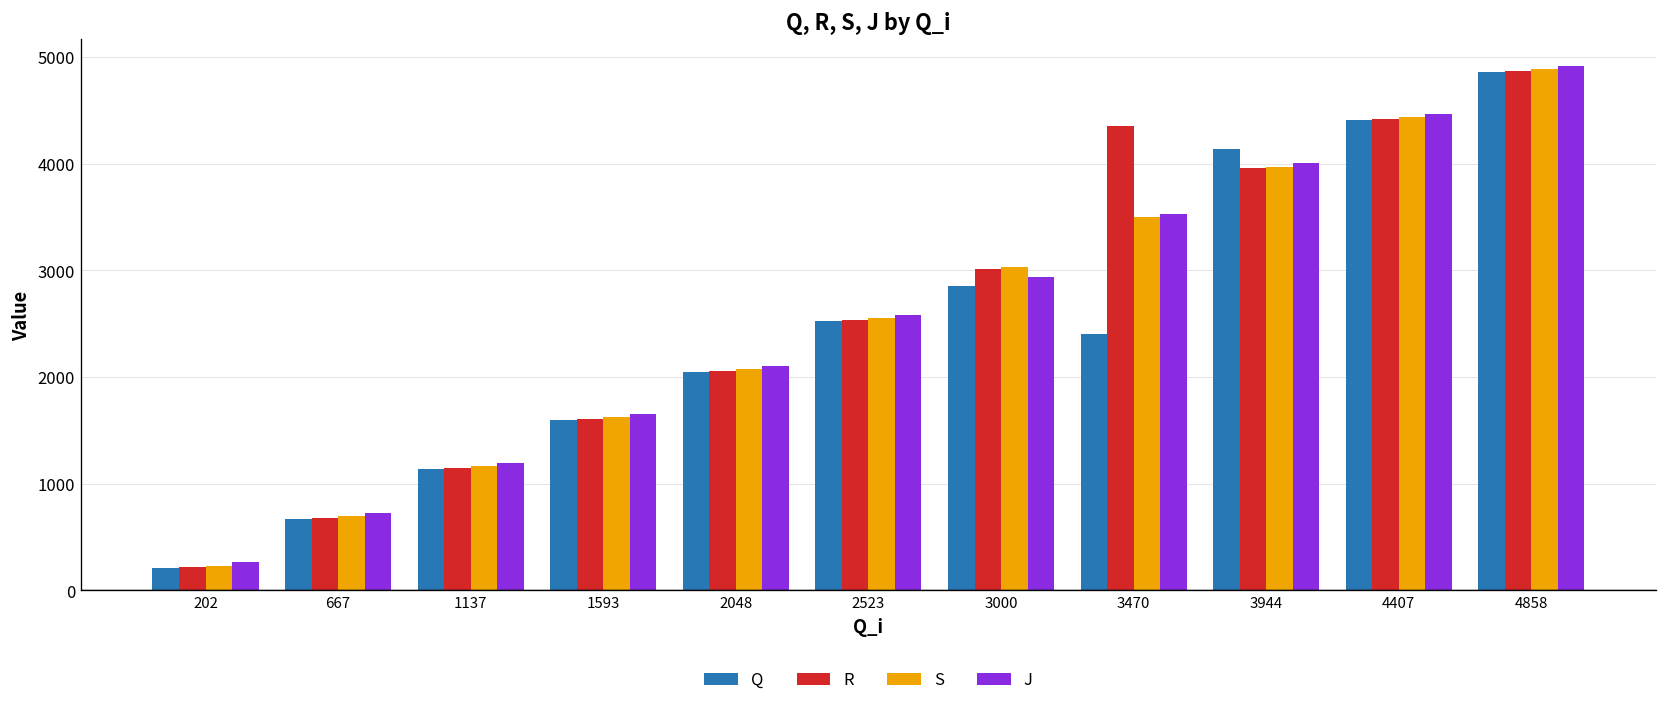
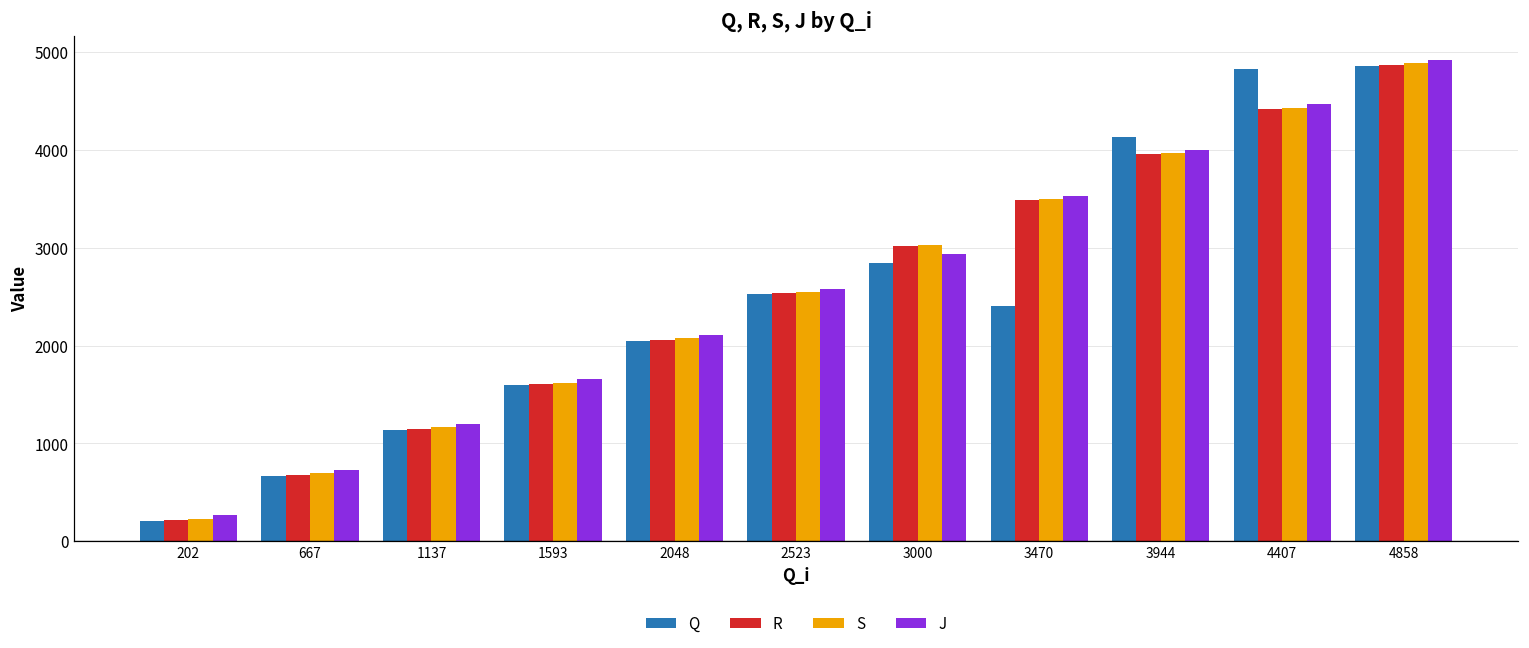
R, 3470: 4400 -> 3500
Q, 4407: 4400 -> 4800
